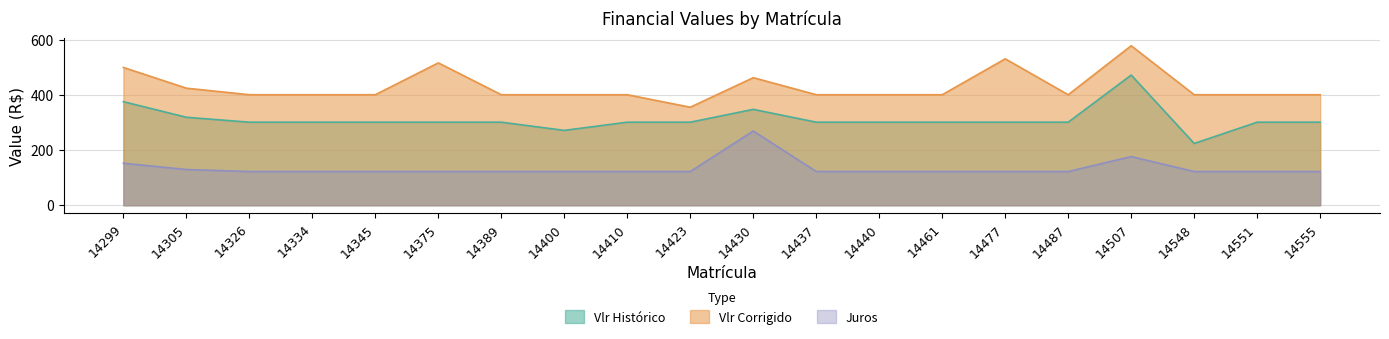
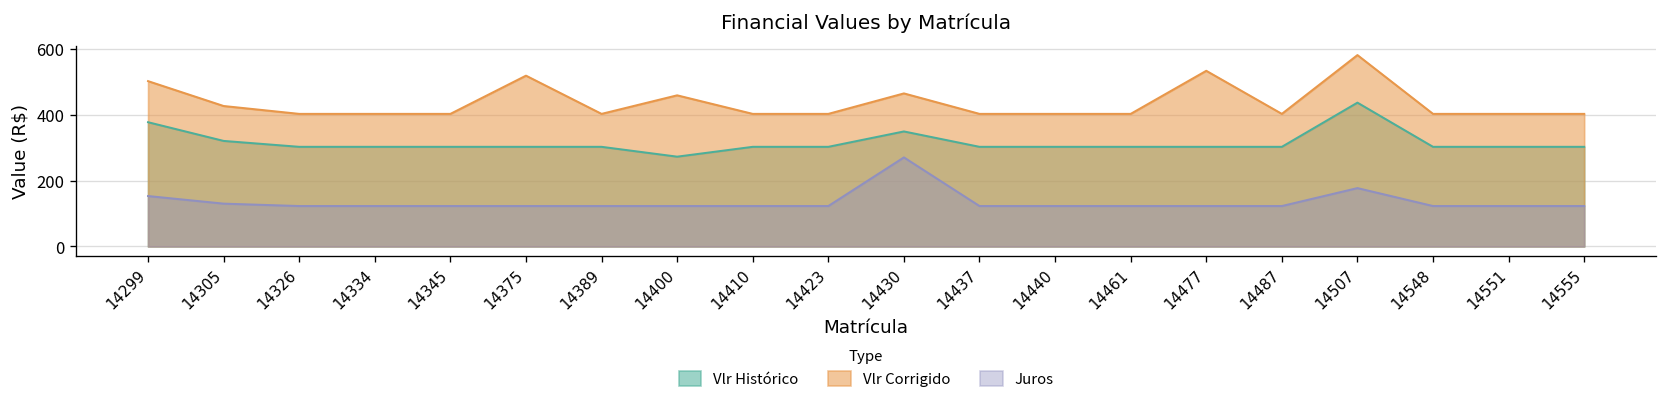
Vlr Corrigido, 14400: 400 -> 460
Vlr Corrigido, 14423: 360 -> 400
Vlr Histórico, 14507: 470 -> 440
Vlr Histórico, 14548: 220 -> 300
